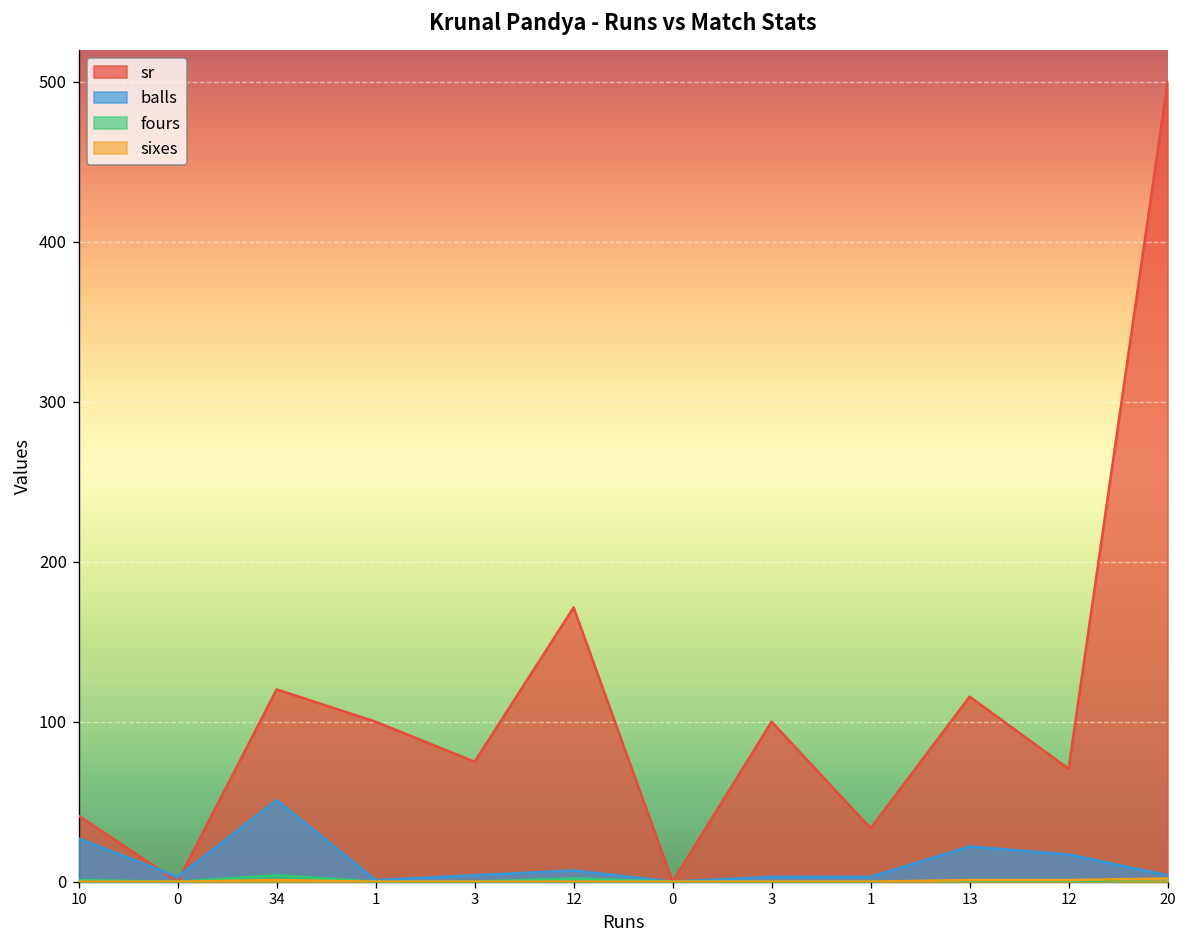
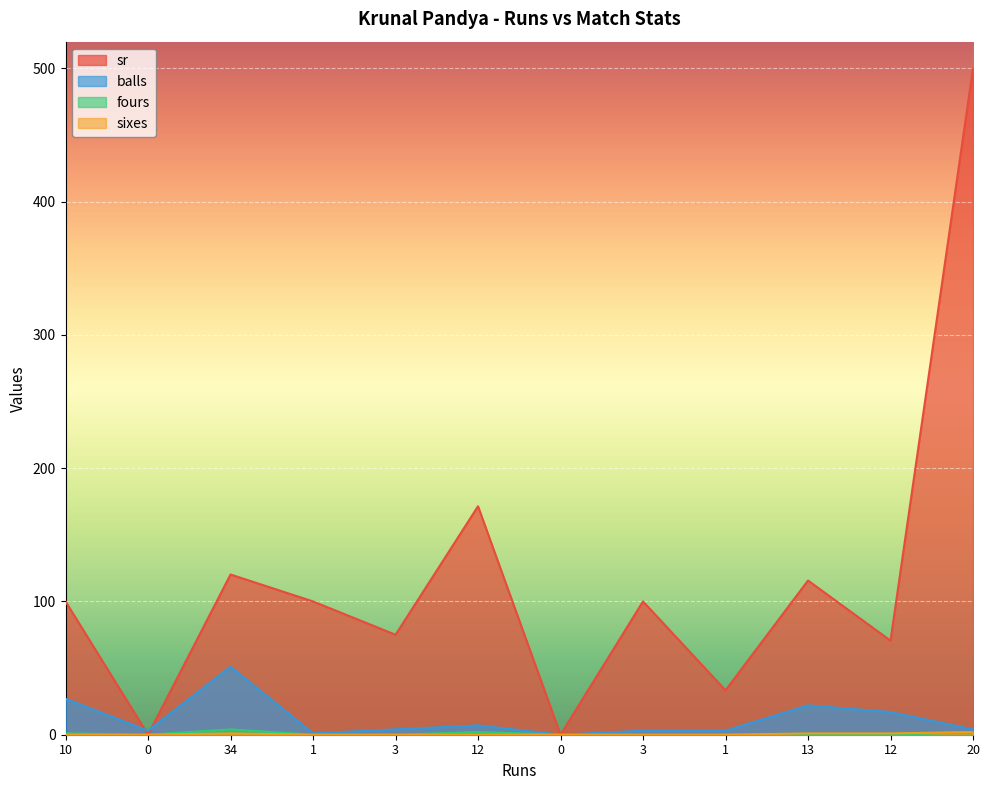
sr, 10: 41 -> 100
